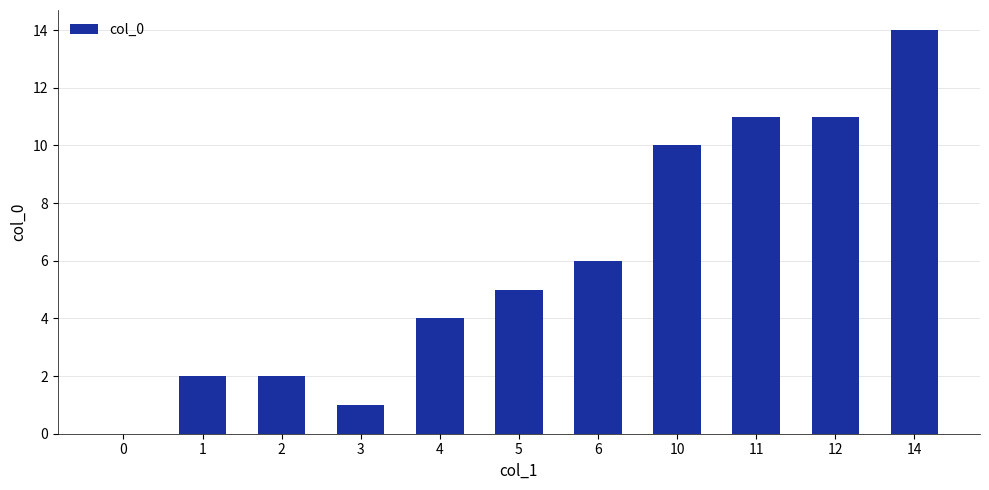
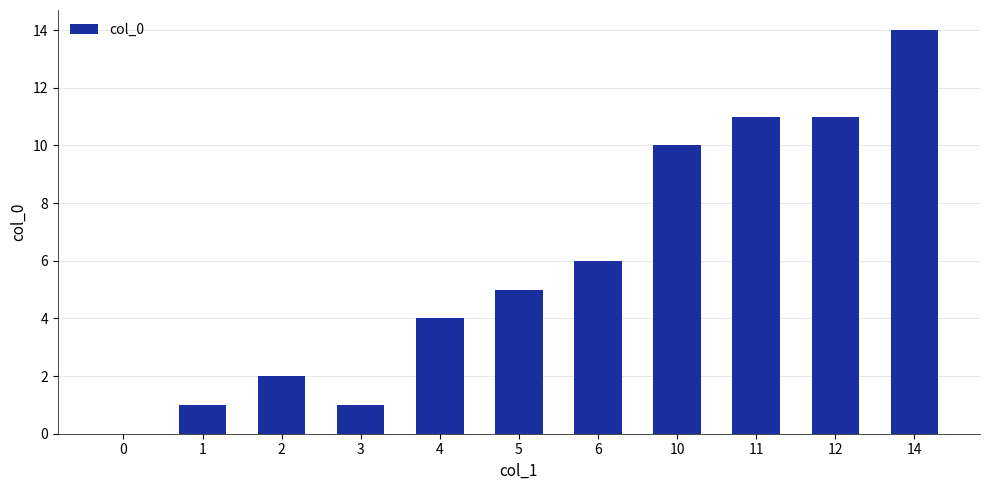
1: 2 -> 1
